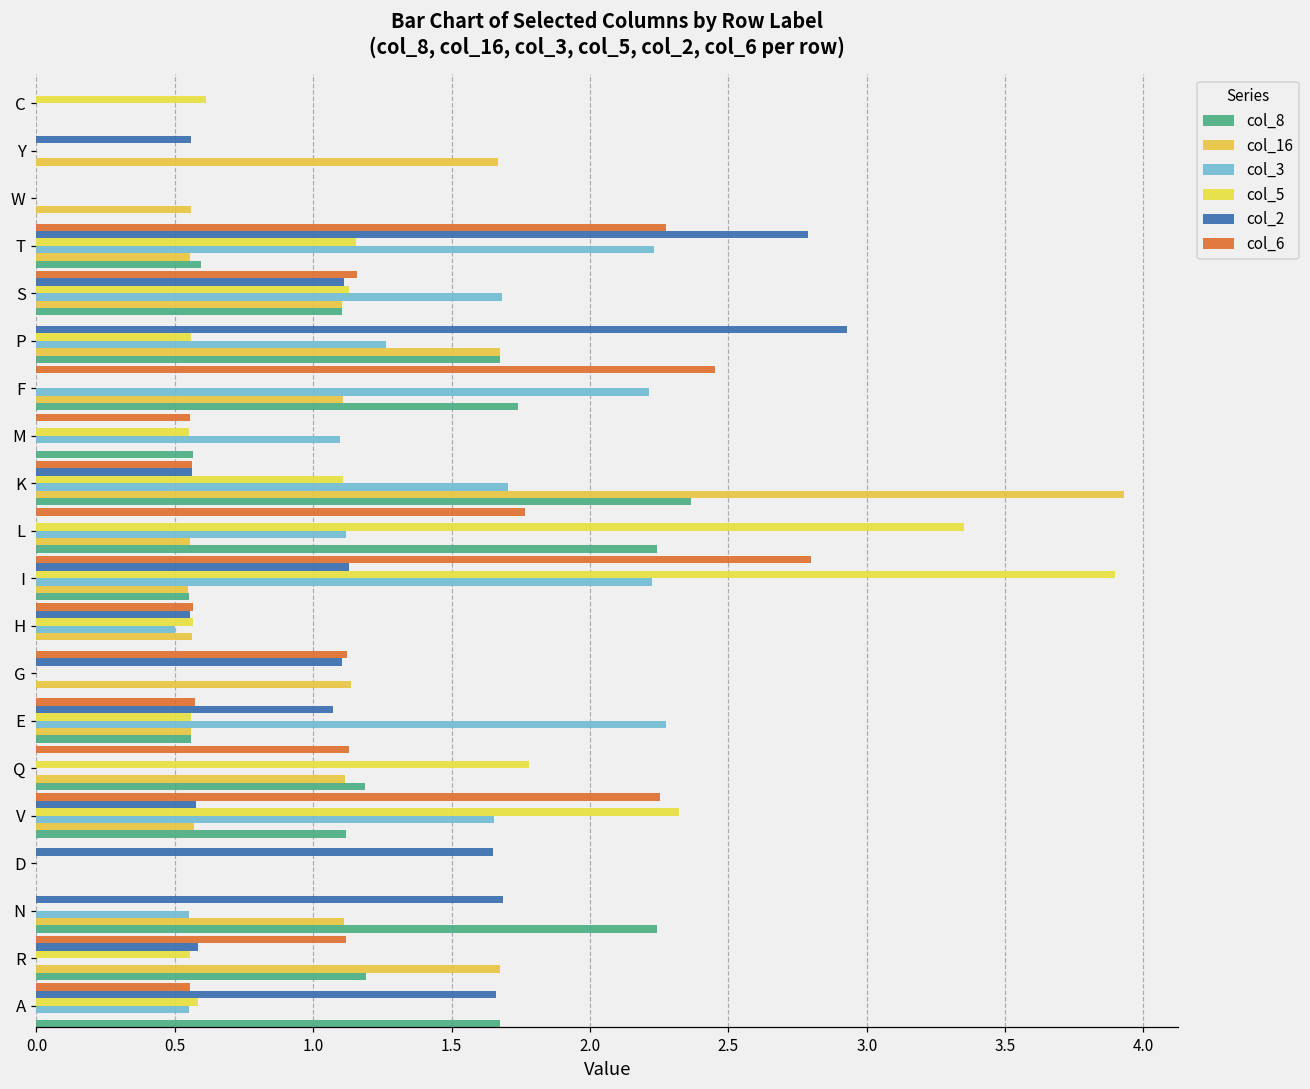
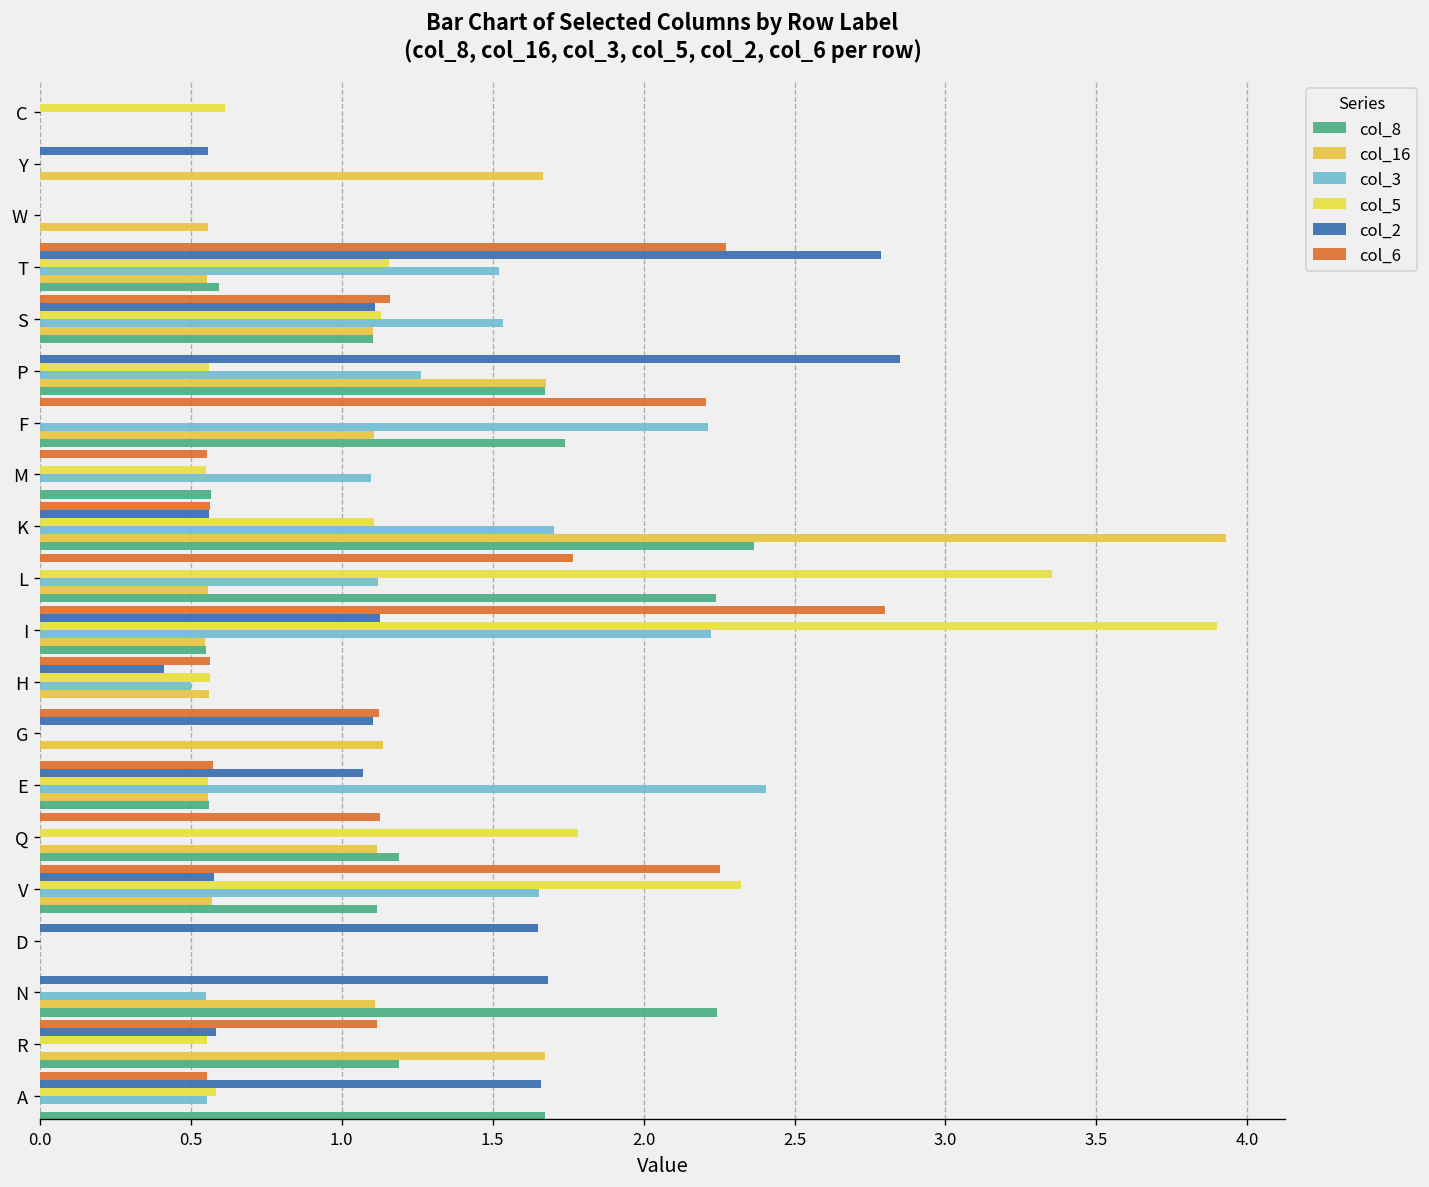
col_3, T: 2.23 -> 1.52
col_3, S: 1.68 -> 1.53
col_2, P: 2.93 -> 2.85
col_6, F: 2.45 -> 2.21
col_2, H: 0.56 -> 0.41
col_3, E: 2.28 -> 2.40
